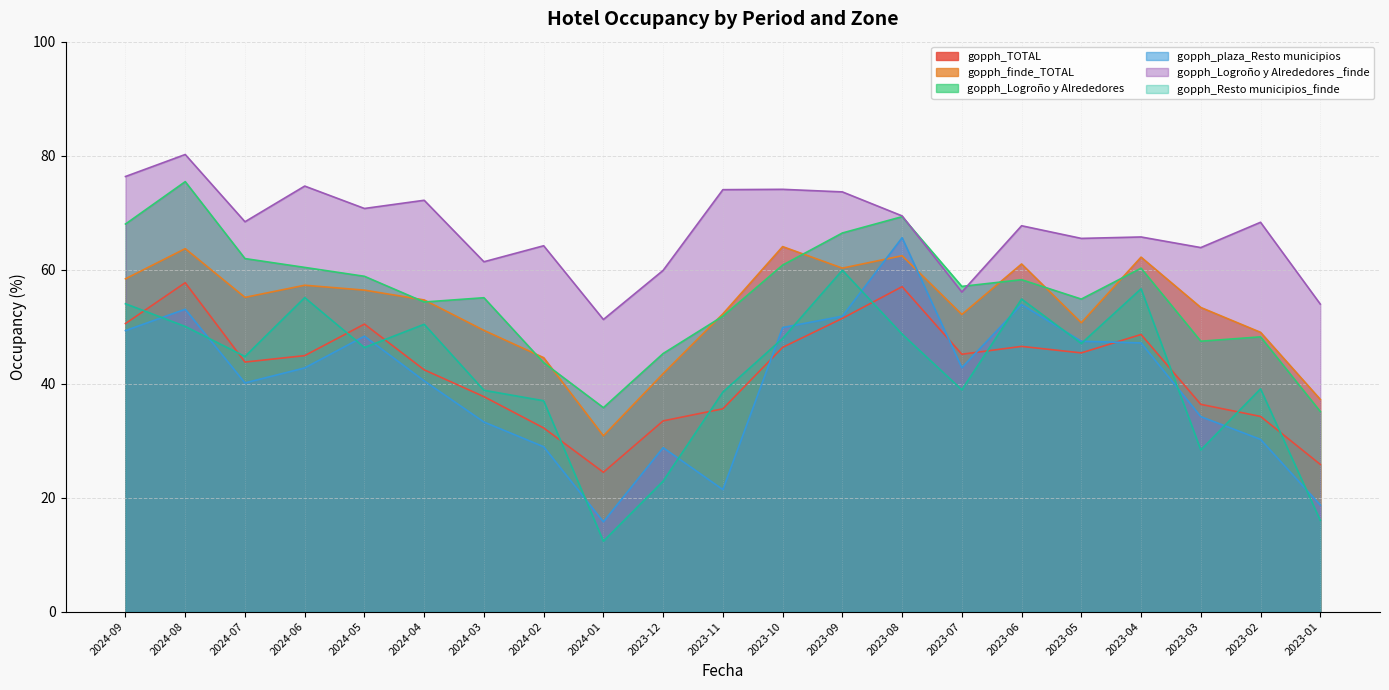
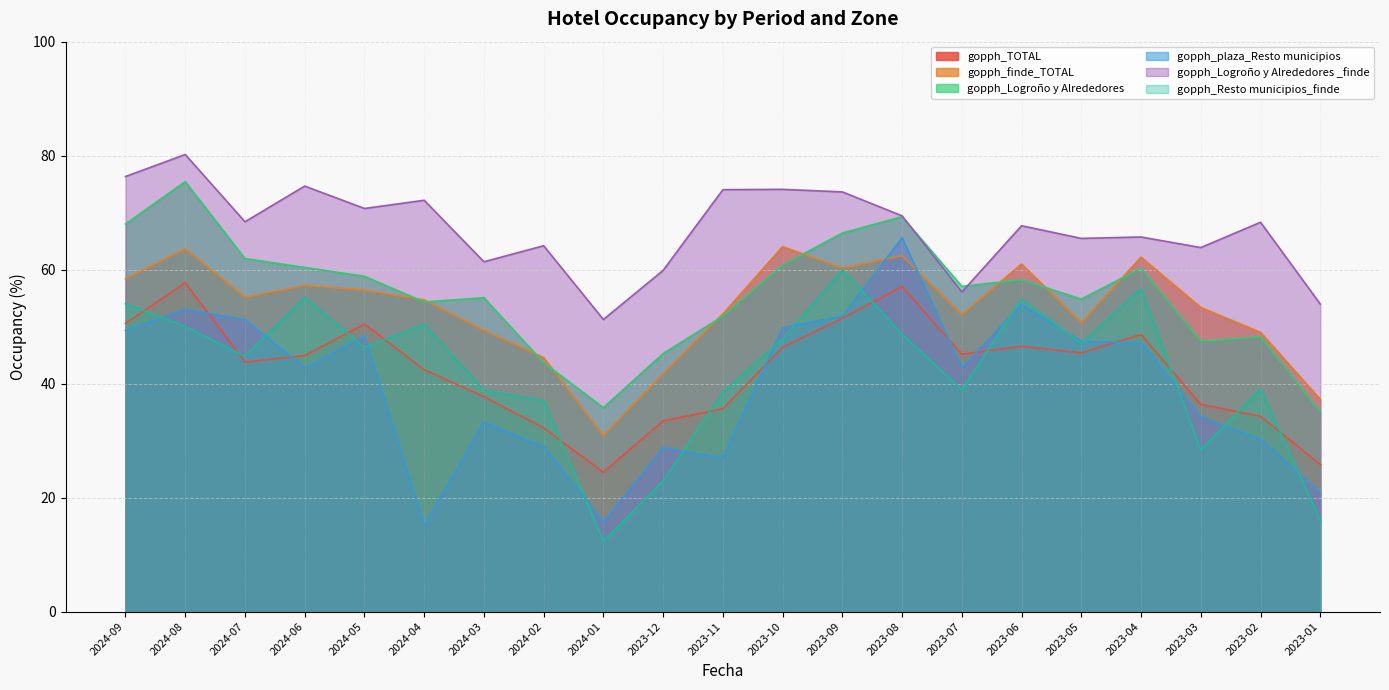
gopph_plaza_Resto municipios, 2024-07: 40 -> 51
gopph_plaza_Resto municipios, 2024-04: 40 -> 15
gopph_plaza_Resto municipios, 2023-11: 21 -> 27
gopph_plaza_Resto municipios, 2023-01: 19 -> 21
